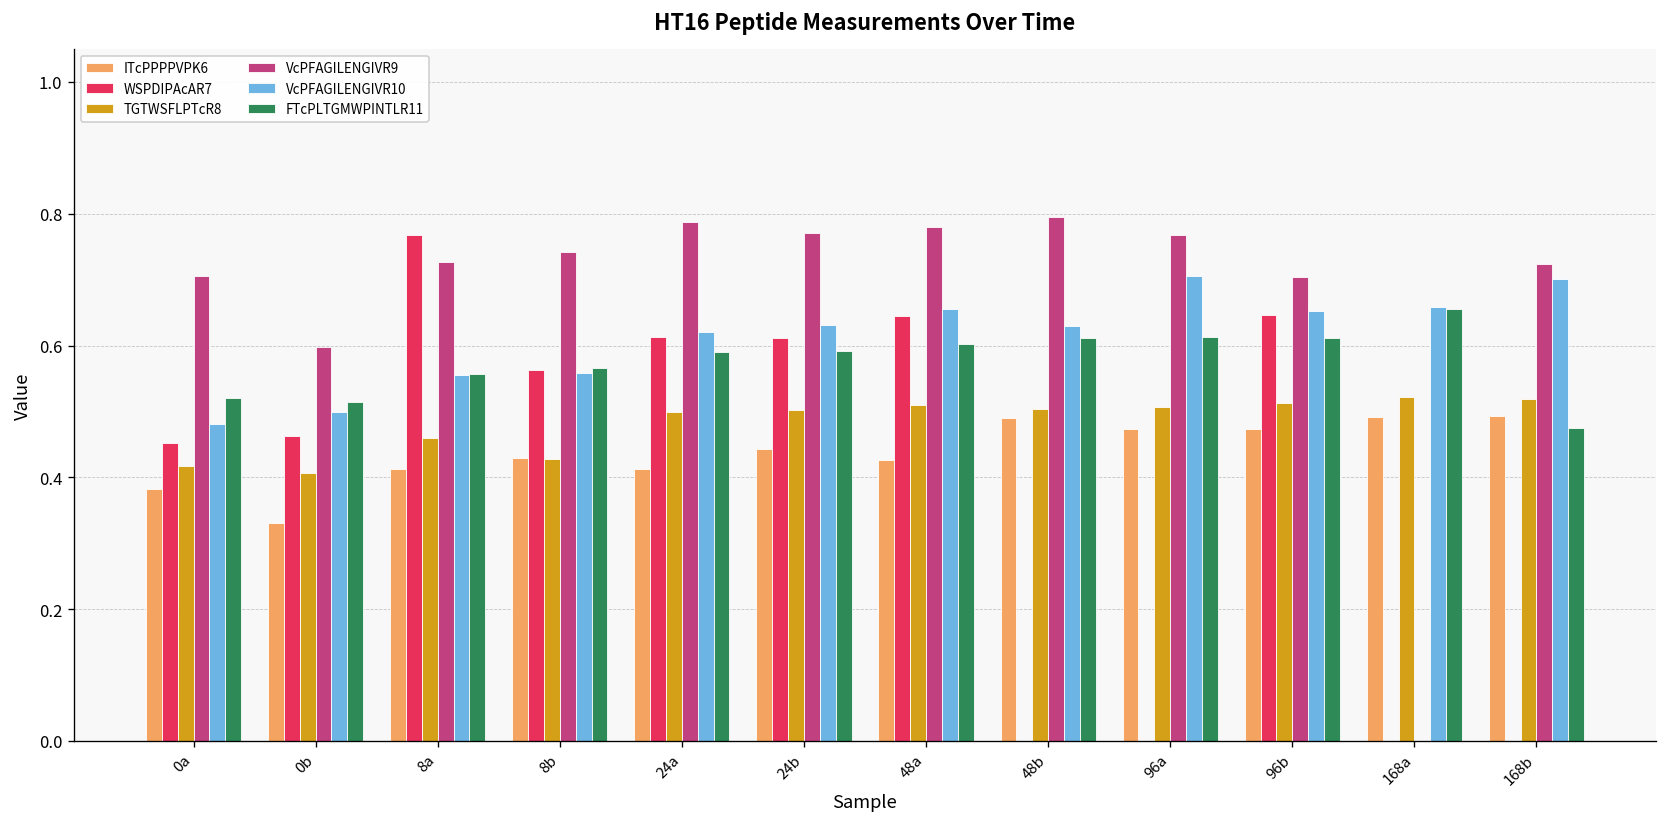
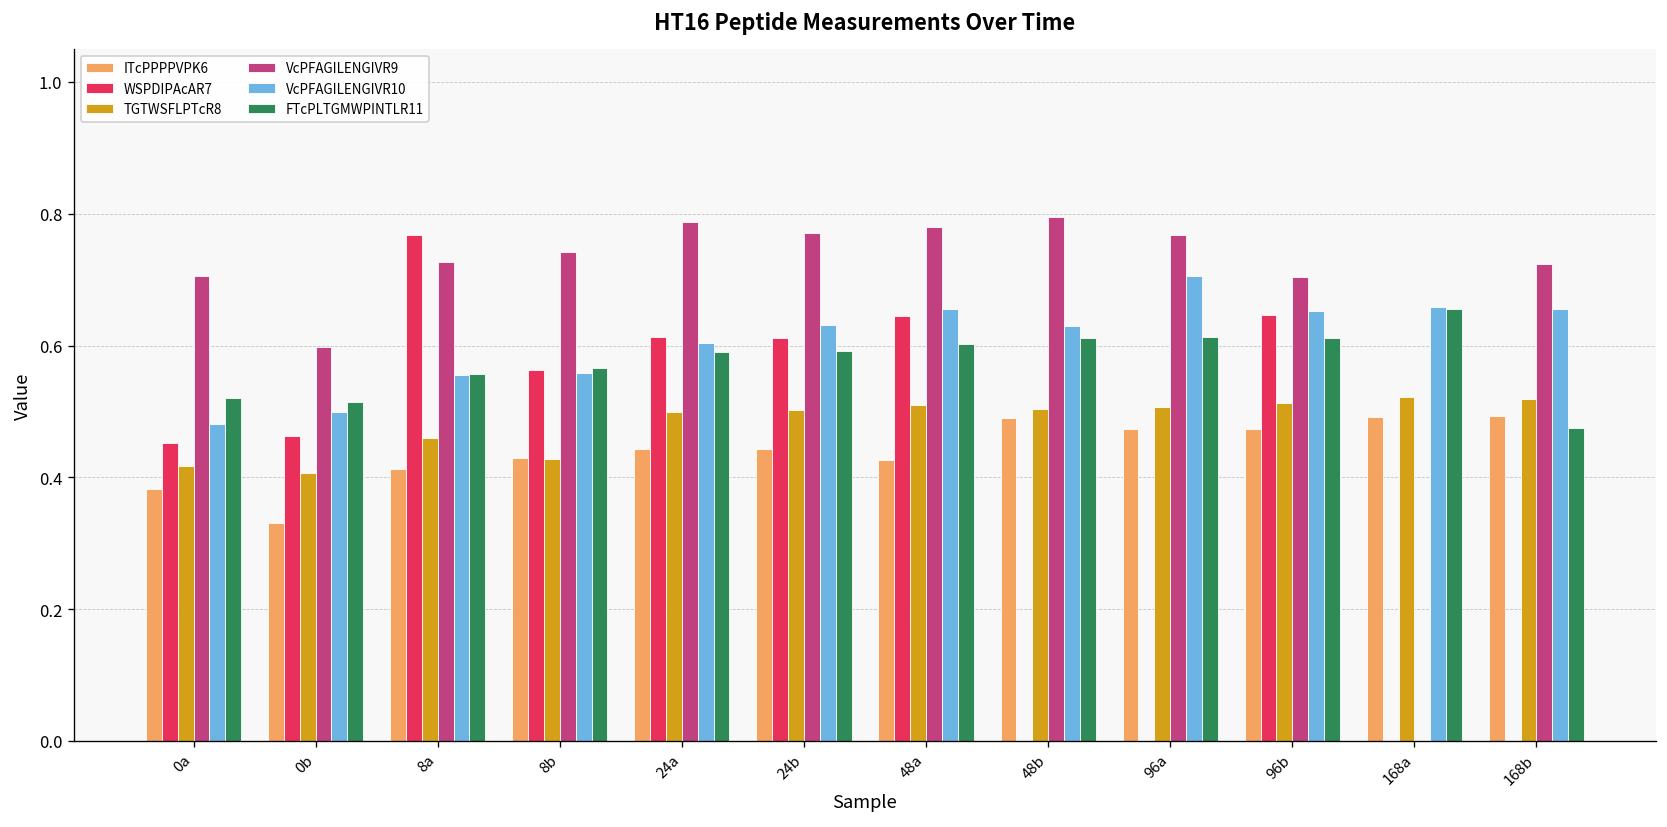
ITcPPPPVPK6, 24a: 0.41 -> 0.44
VcPFAGILENGIVR10, 24a: 0.62 -> 0.60
VcPFAGILENGIVR10, 168b: 0.70 -> 0.66
